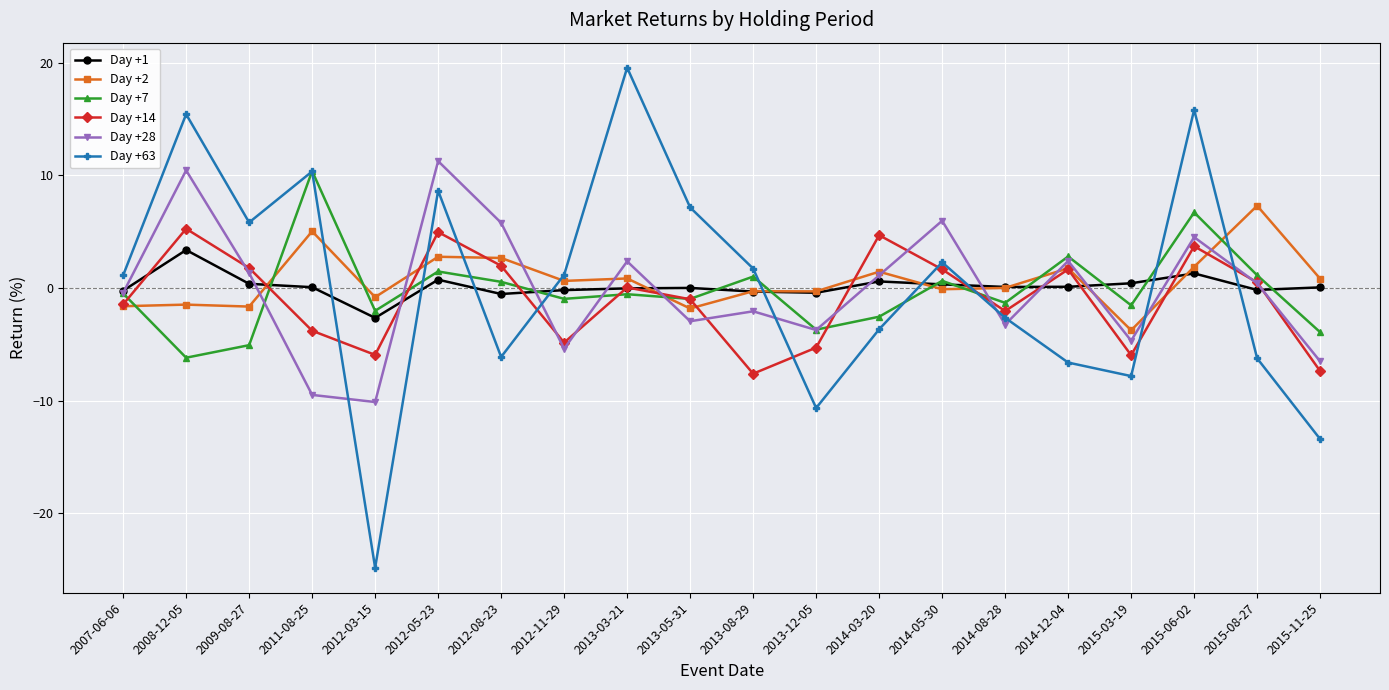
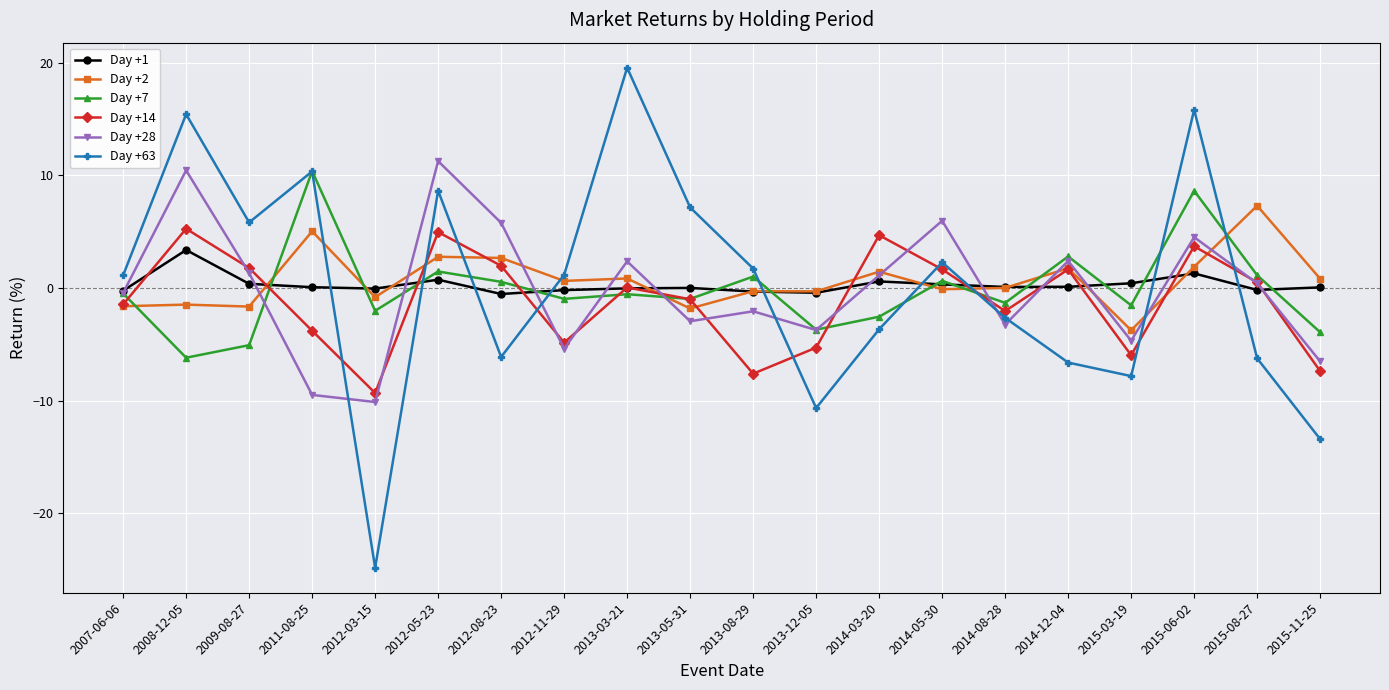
Day +1, 2012-03-15: -2.7 -> -0.1
Day +14, 2012-03-15: -5.9 -> -9.3
Day +7, 2015-06-02: 6.7 -> 8.6
